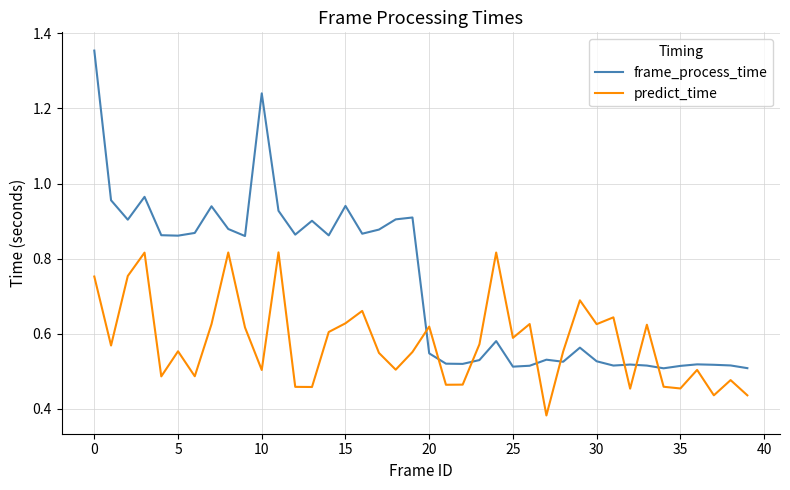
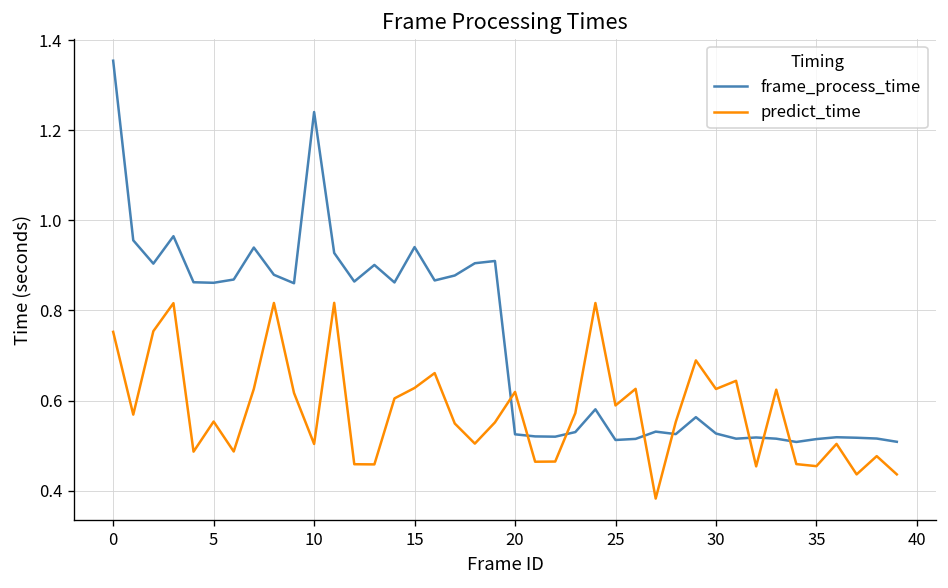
frame_process_time, 20: 0.55 -> 0.52
